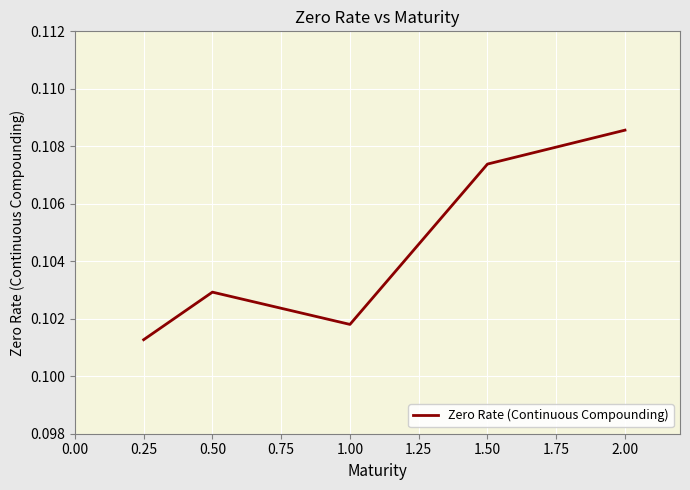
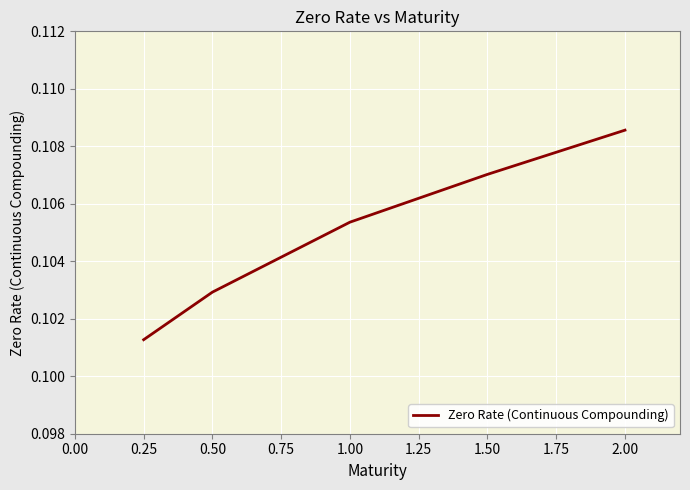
1.00: 0.1018 -> 0.1054
1.50: 0.1074 -> 0.1070
